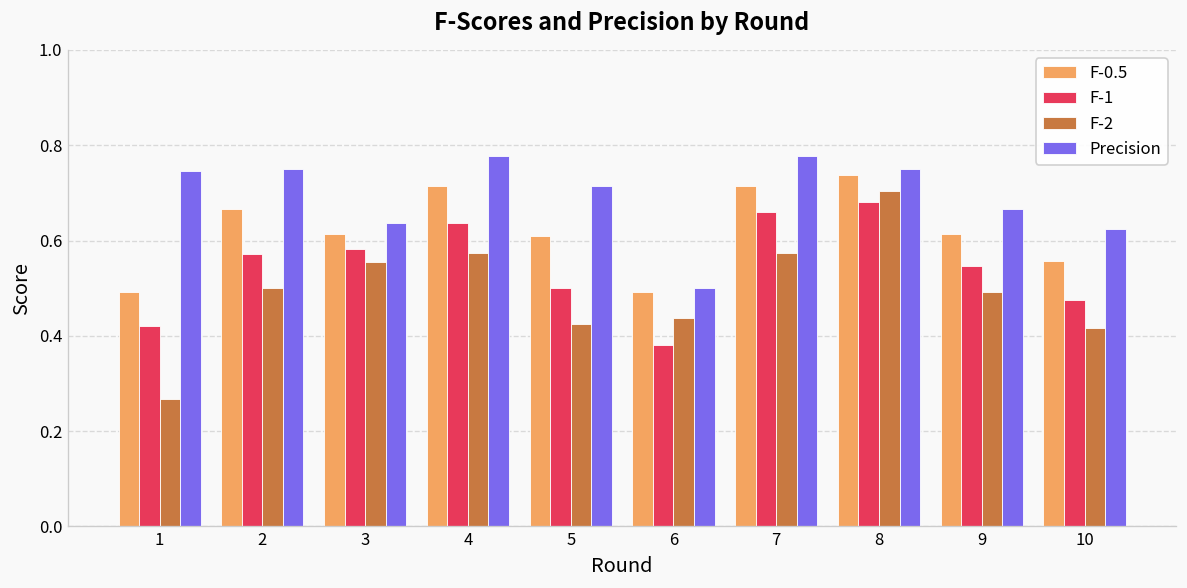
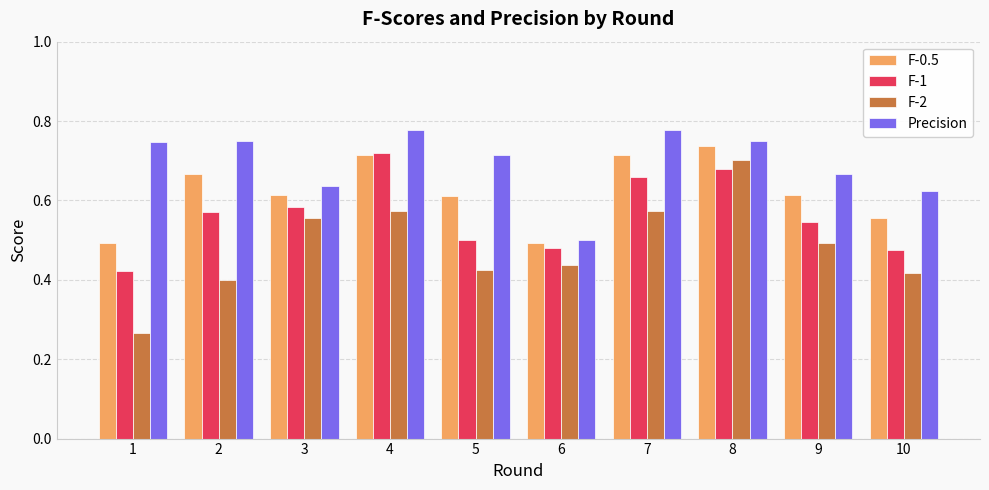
F-2, 2: 0.5 -> 0.4
F-1, 4: 0.64 -> 0.72
F-1, 6: 0.38 -> 0.48
